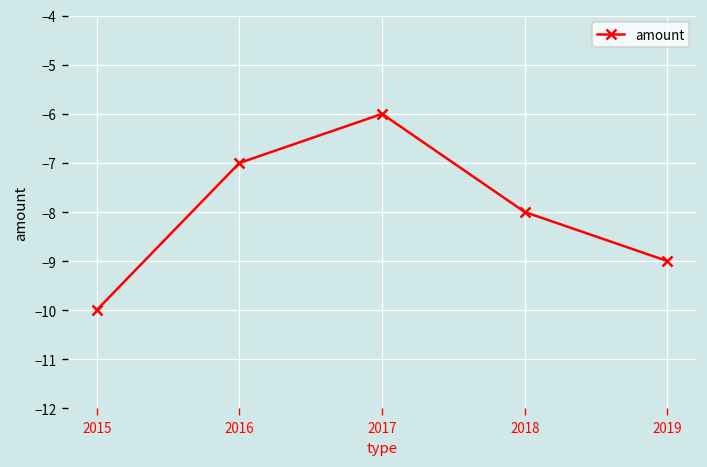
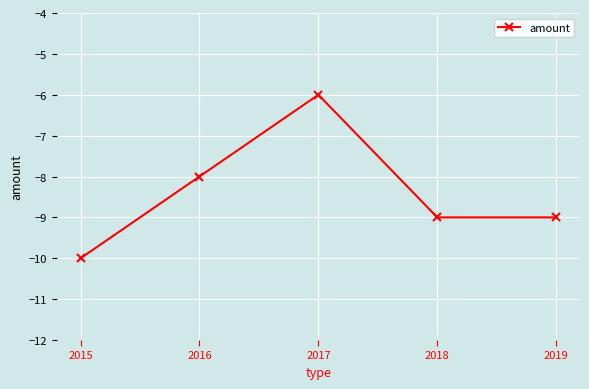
2016: -7 -> -8
2018: -8 -> -9
